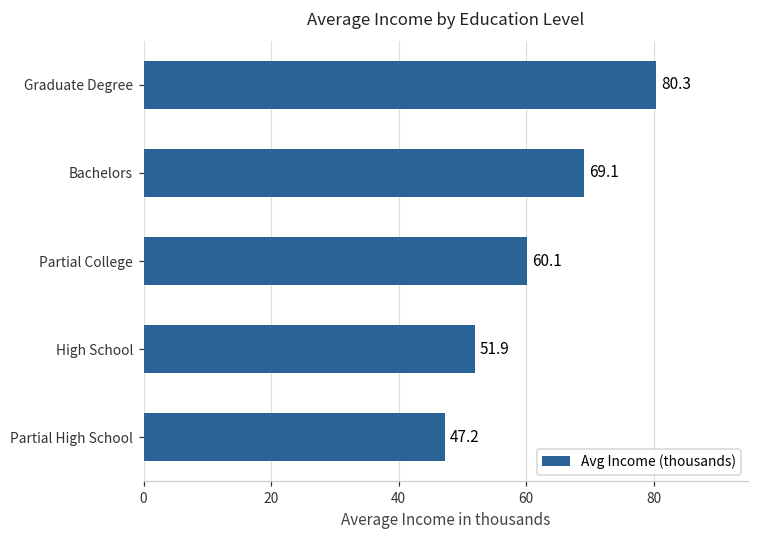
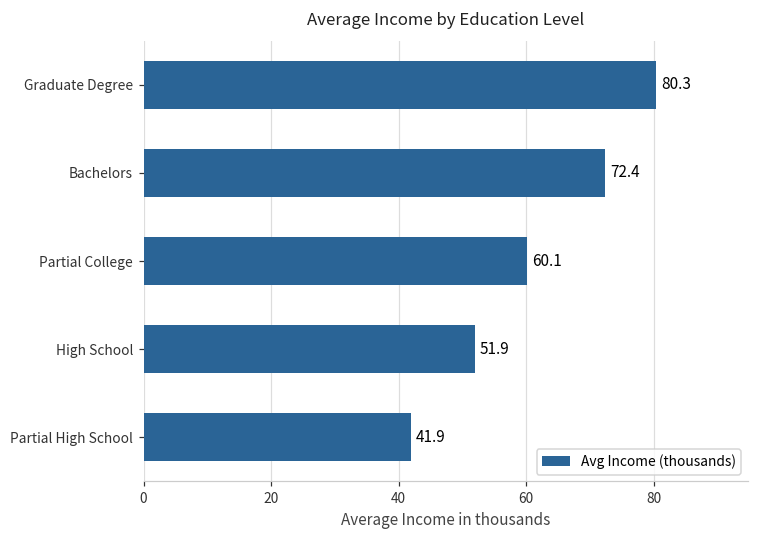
Bachelors: 69.1 -> 72.4
Partial High School: 47.2 -> 41.9
